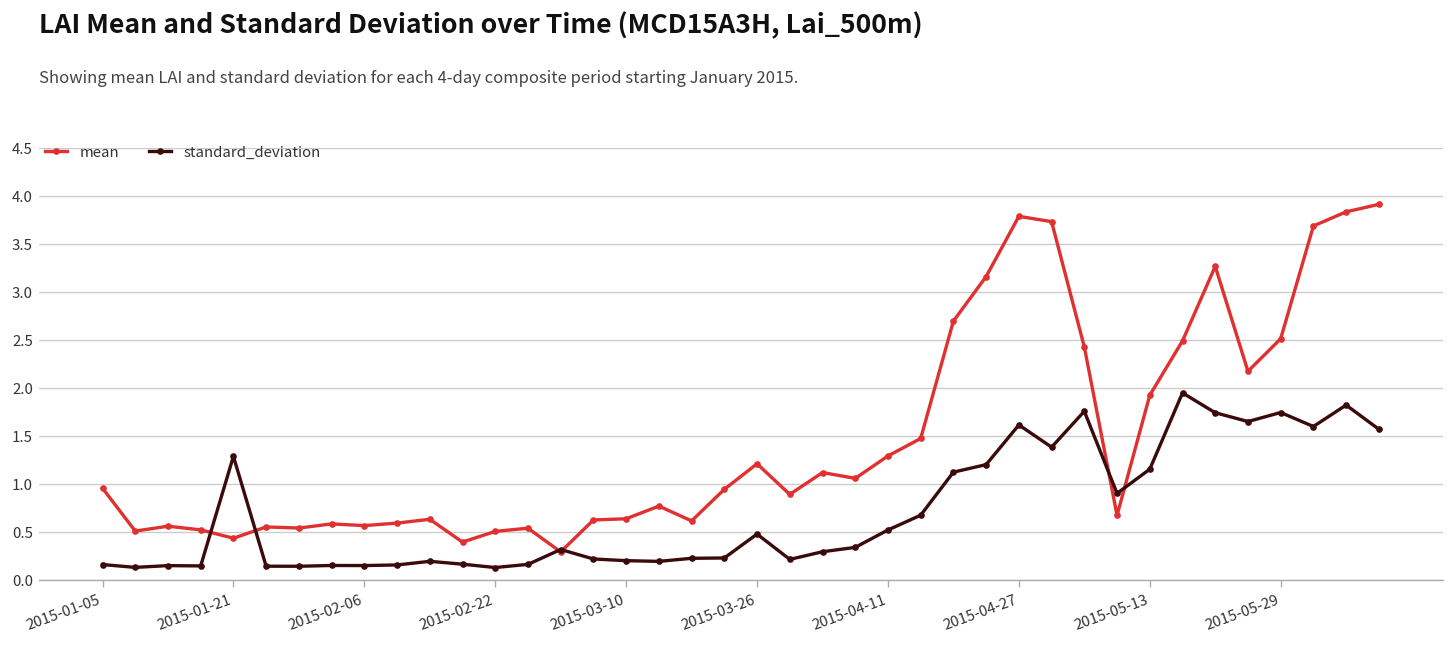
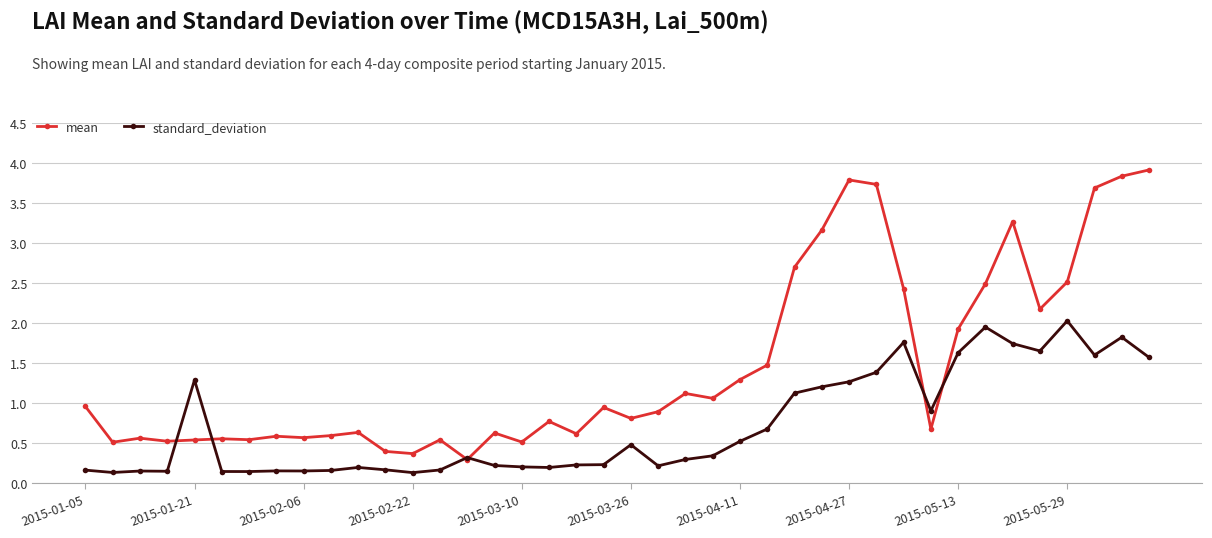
mean, 2015-01-21: 0.4 -> 0.5
mean, 2015-02-22: 0.5 -> 0.4
mean, 2015-03-10: 0.6 -> 0.5
mean, 2015-03-26: 1.2 -> 0.8
standard_deviation, 2015-04-27: 1.6 -> 1.3
standard_deviation, 2015-05-13: 1.2 -> 1.6
standard_deviation, 2015-05-29: 1.7 -> 2.0
